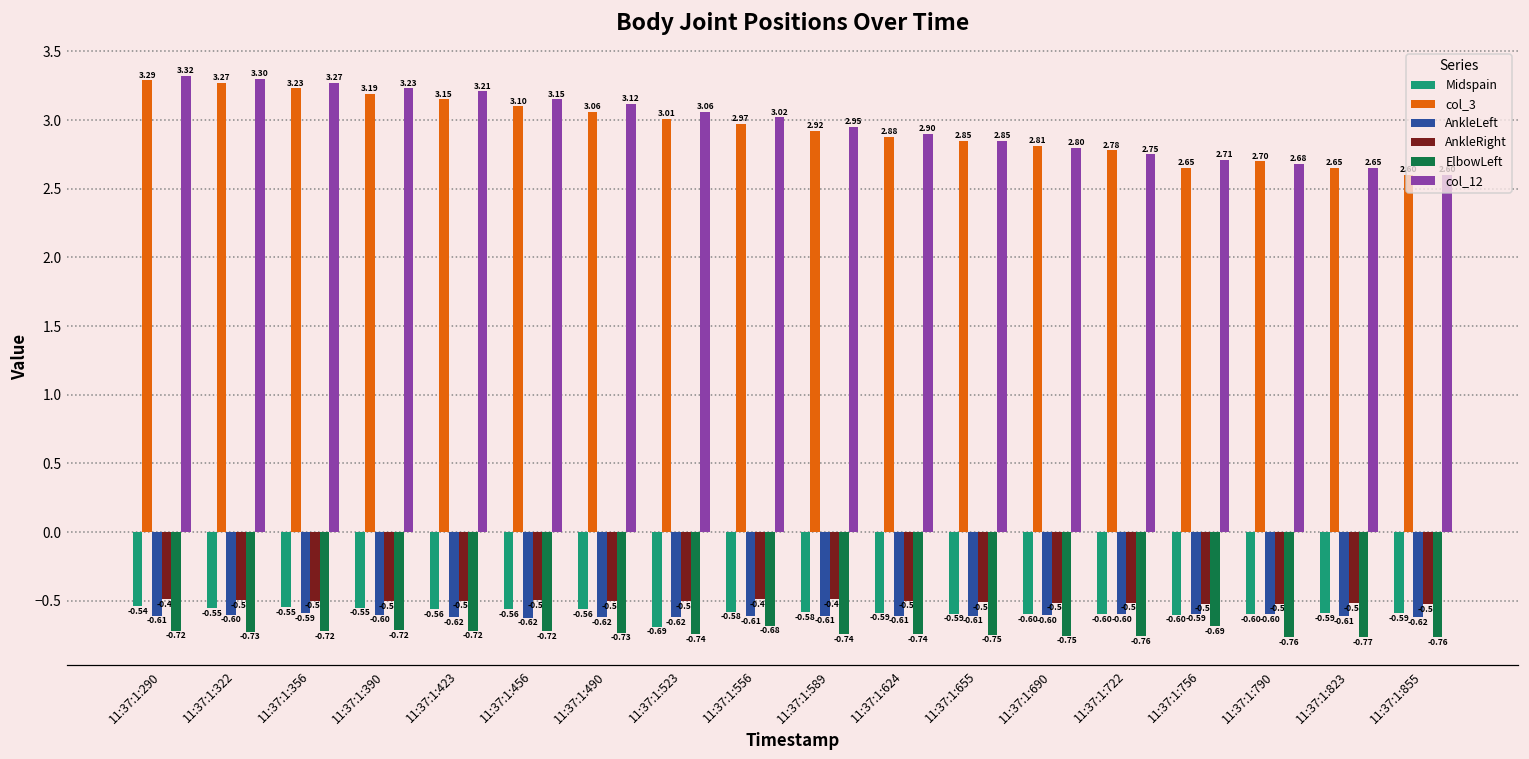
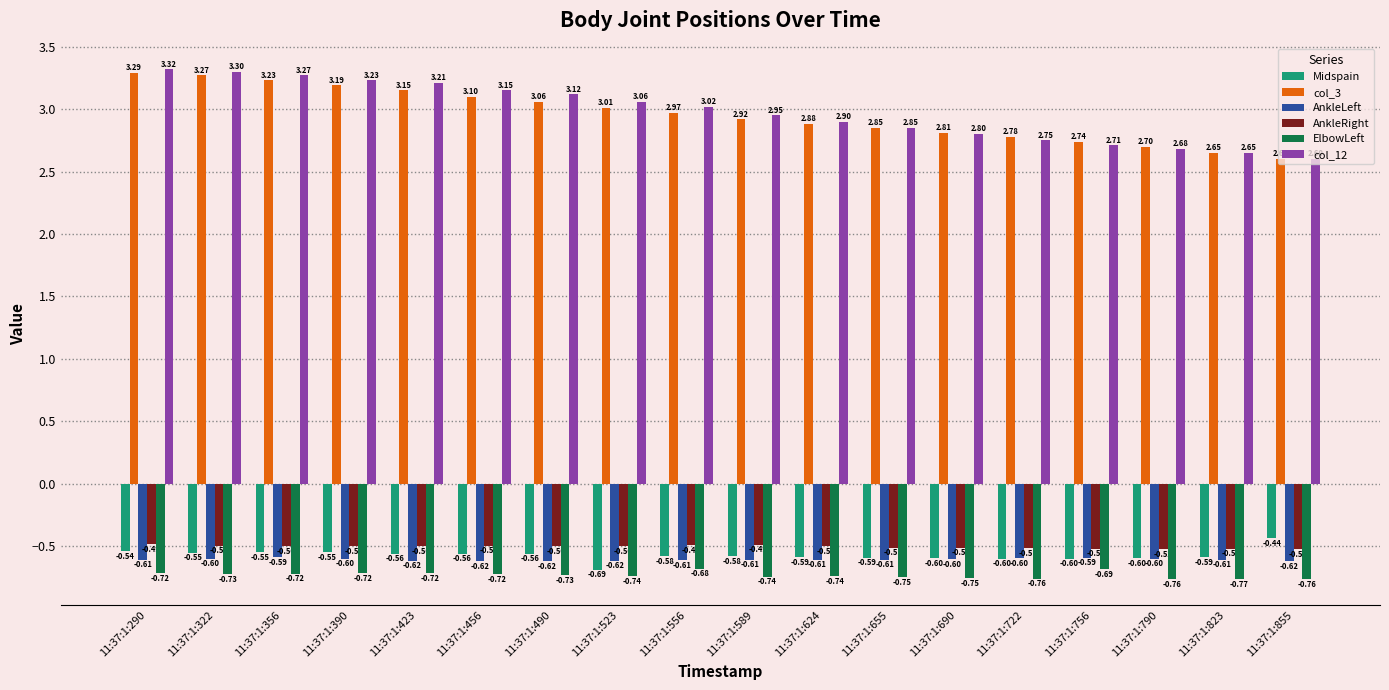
col_3, 11:37:1:756: 2.65 -> 2.74
Midspain, 11:37:1:855: -0.59 -> -0.44
